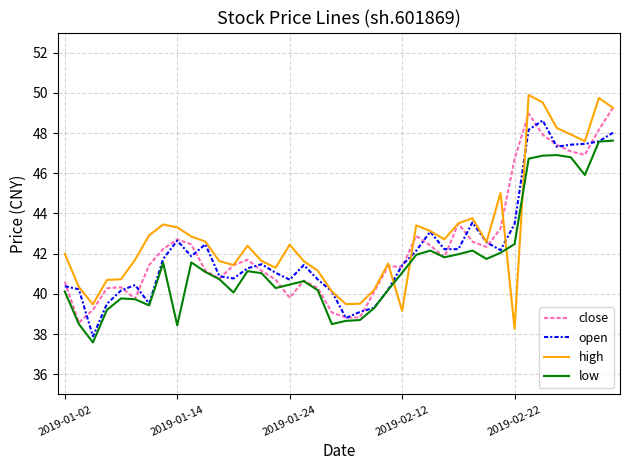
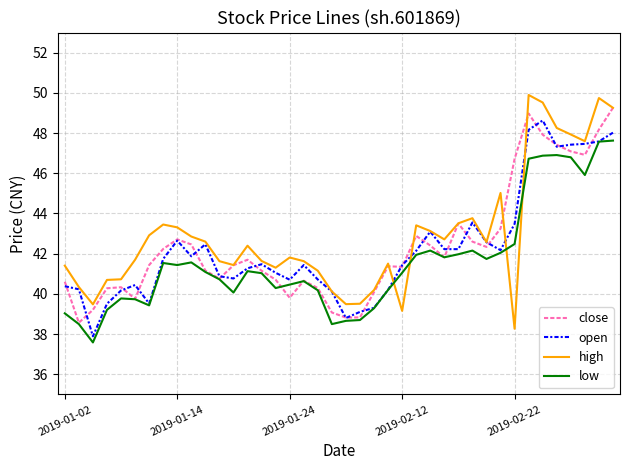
high, 2019-01-02: 42.0 -> 41.4
low, 2019-01-02: 40.1 -> 39.0
low, 2019-01-14: 38.4 -> 41.4
high, 2019-01-24: 42.4 -> 41.8
